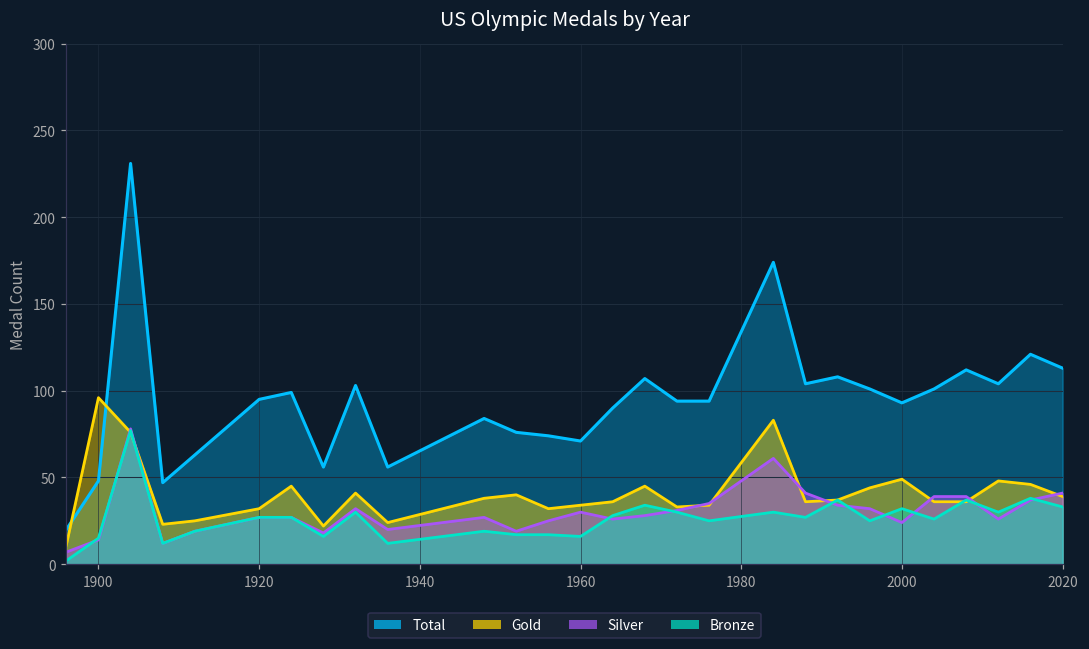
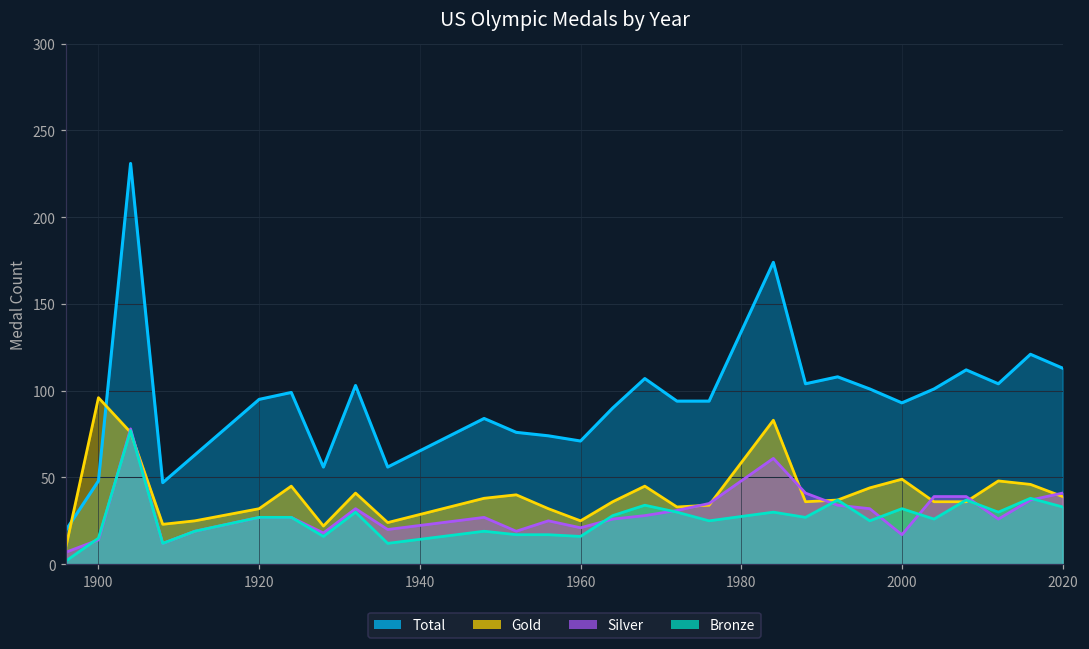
Gold, 1960: 34 -> 25
Silver, 1960: 30 -> 21
Silver, 2000: 24 -> 17
